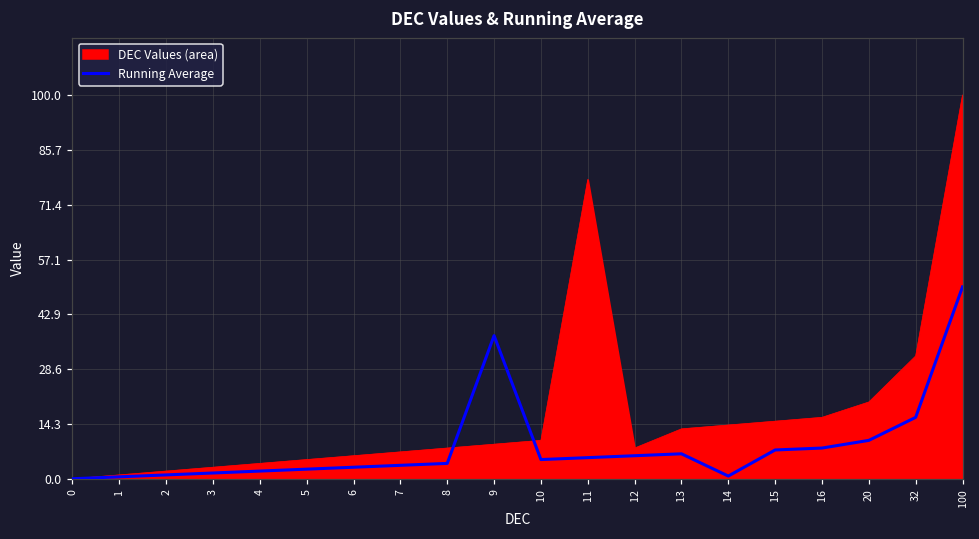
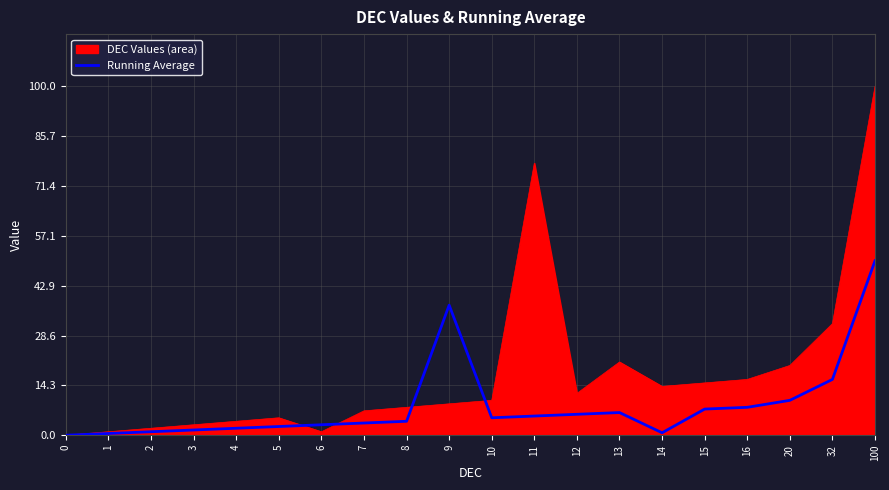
DEC Values (area), 6: 6 -> 1
DEC Values (area), 12: 8 -> 12
DEC Values (area), 13: 13 -> 21
